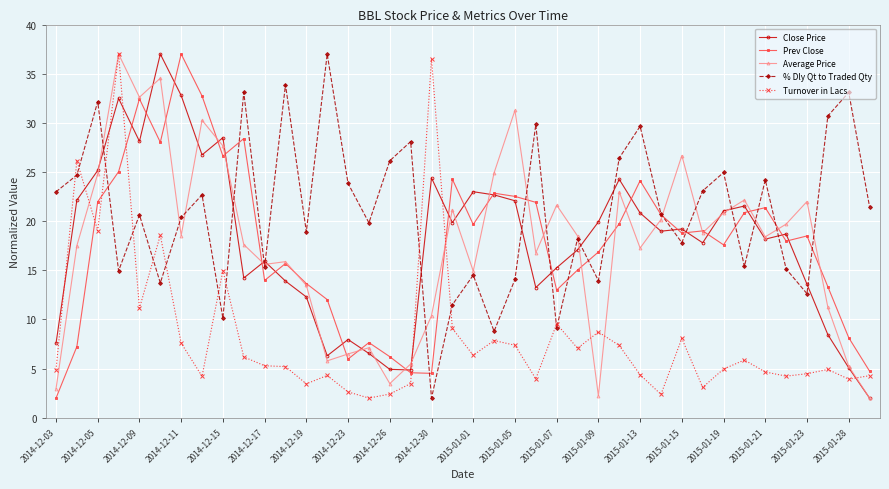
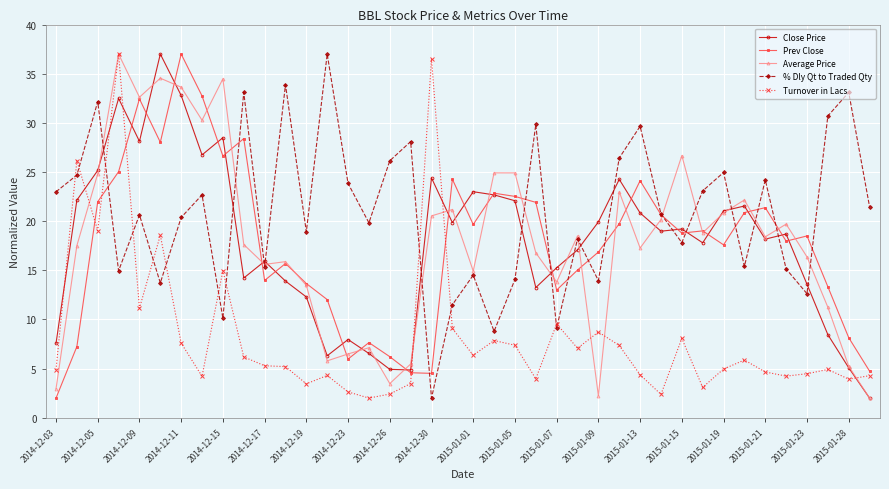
Average Price, 2014-12-11: 19 -> 34
Average Price, 2014-12-15: 28 -> 34
Average Price, 2014-12-30: 10 -> 21
Average Price, 2015-01-05: 31 -> 25
Average Price, 2015-01-07: 22 -> 14
Average Price, 2015-01-23: 22 -> 16
